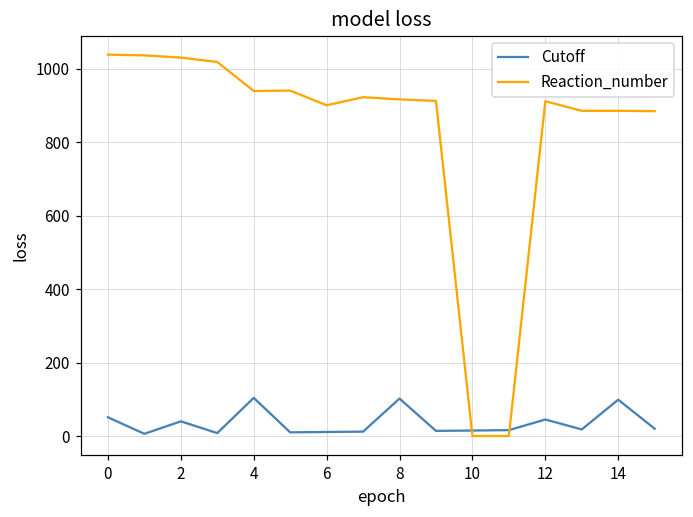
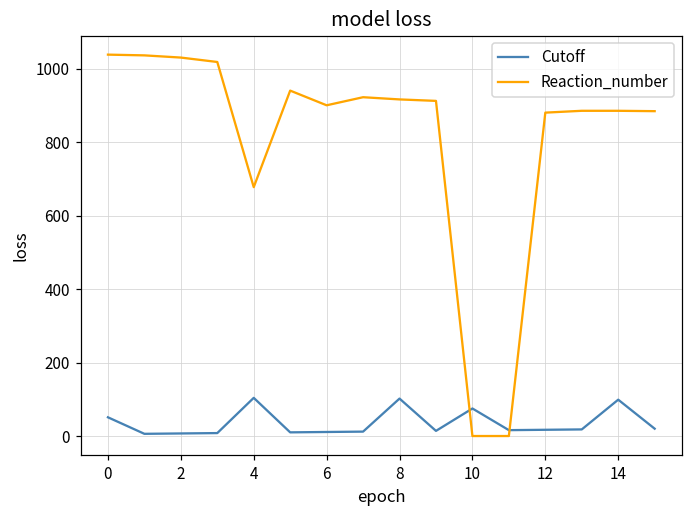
Cutoff, 2: 40 -> 10
Reaction_number, 4: 940 -> 680
Cutoff, 10: 20 -> 80
Cutoff, 12: 50 -> 20
Reaction_number, 12: 910 -> 880
